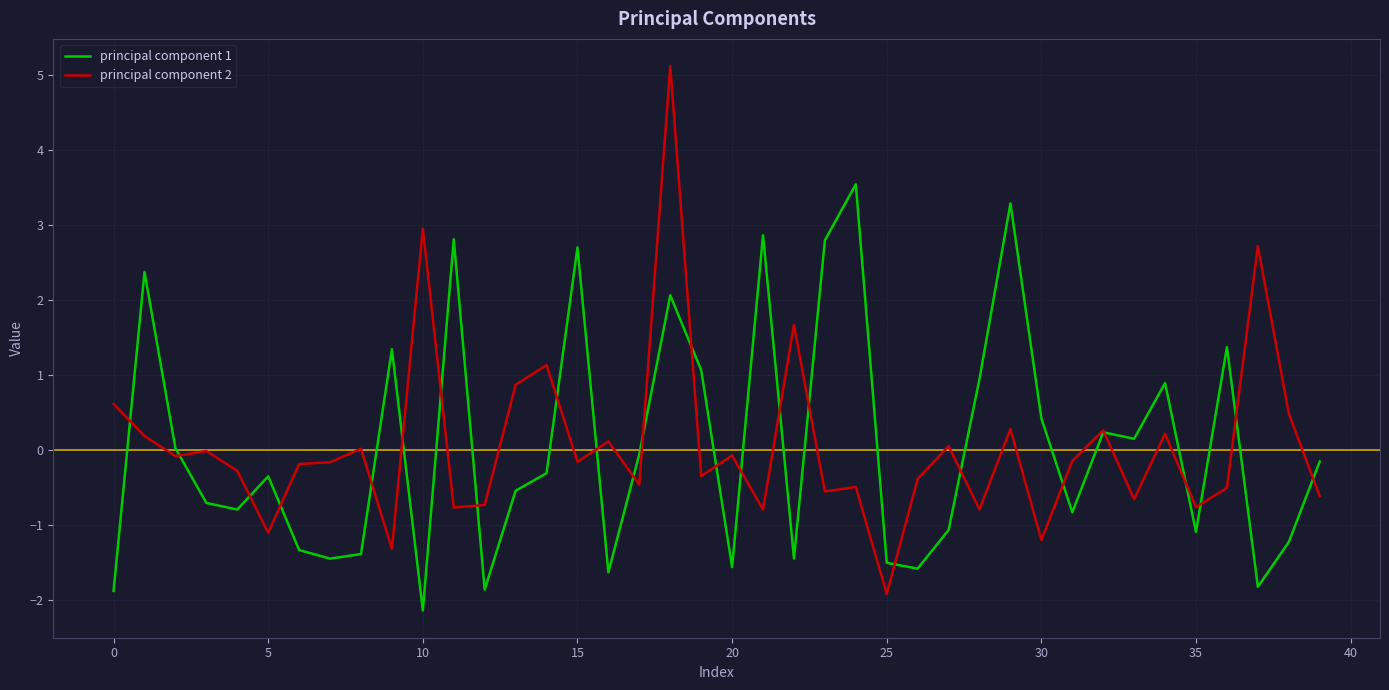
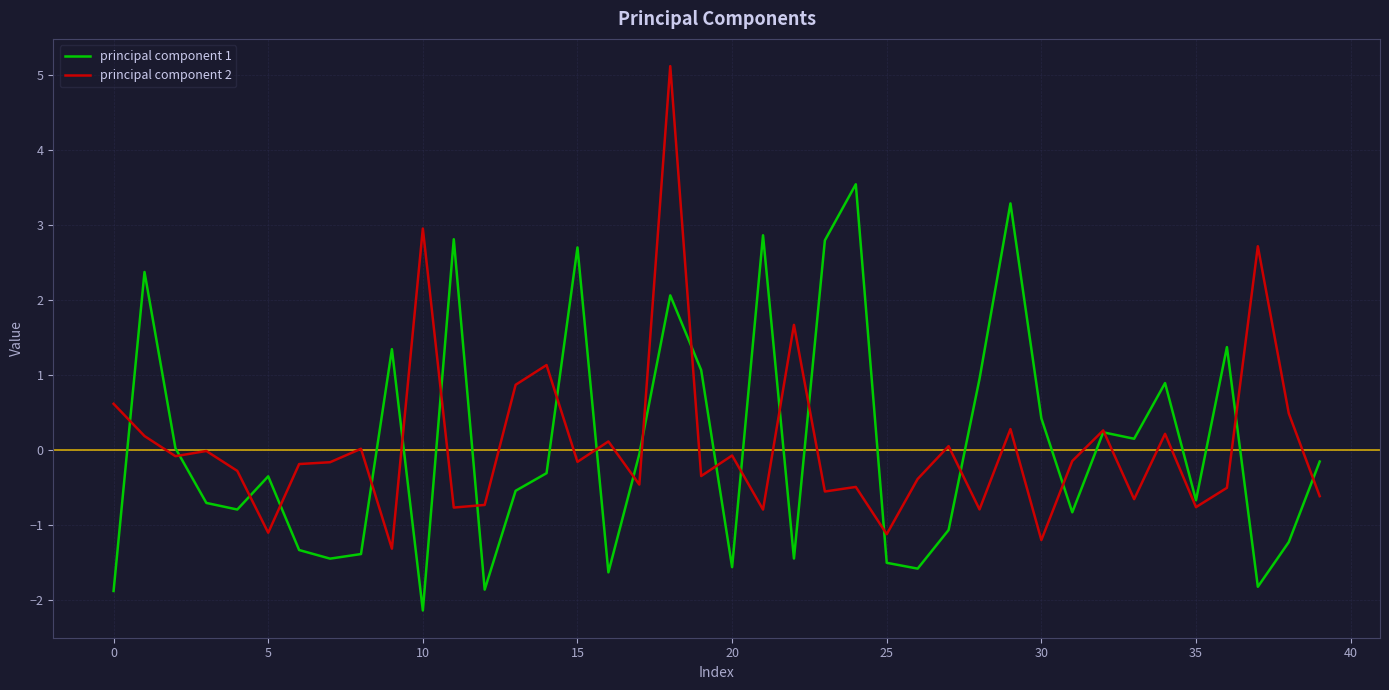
principal component 2, 25: -1.9 -> -1.1
principal component 1, 35: -1.1 -> -0.7
